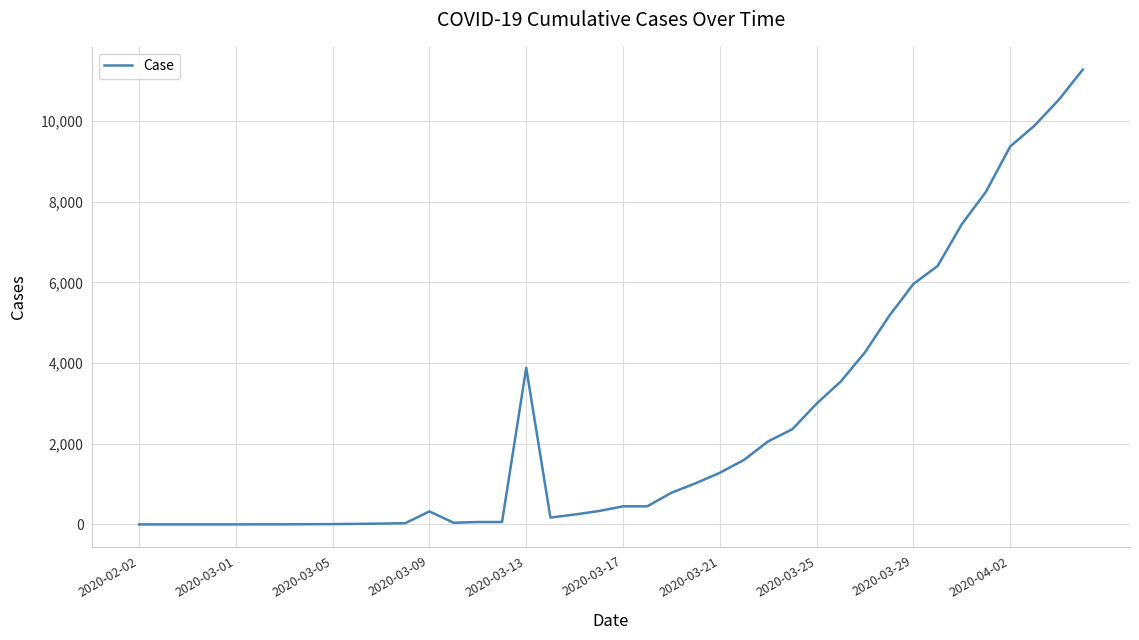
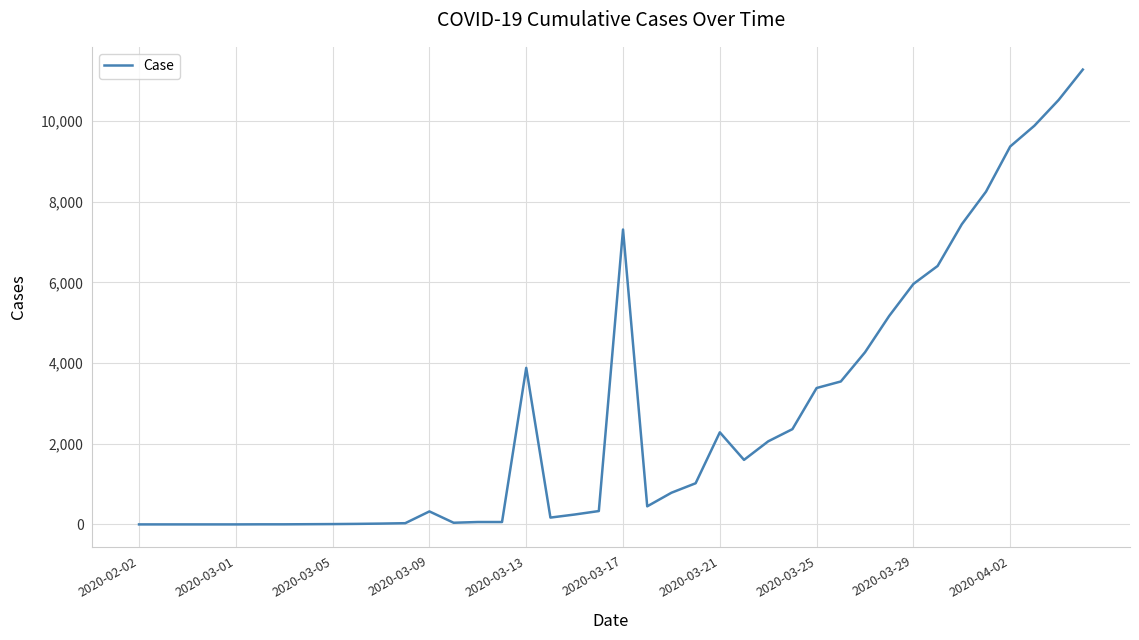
2020-03-17: 400 -> 7,300
2020-03-21: 1,300 -> 2,300
2020-03-25: 3,000 -> 3,400
